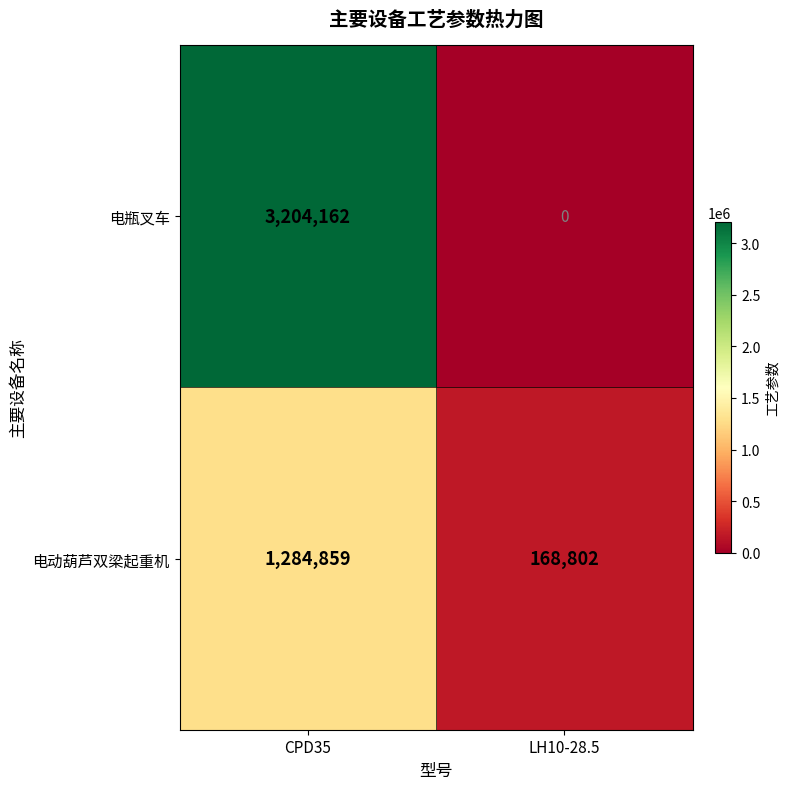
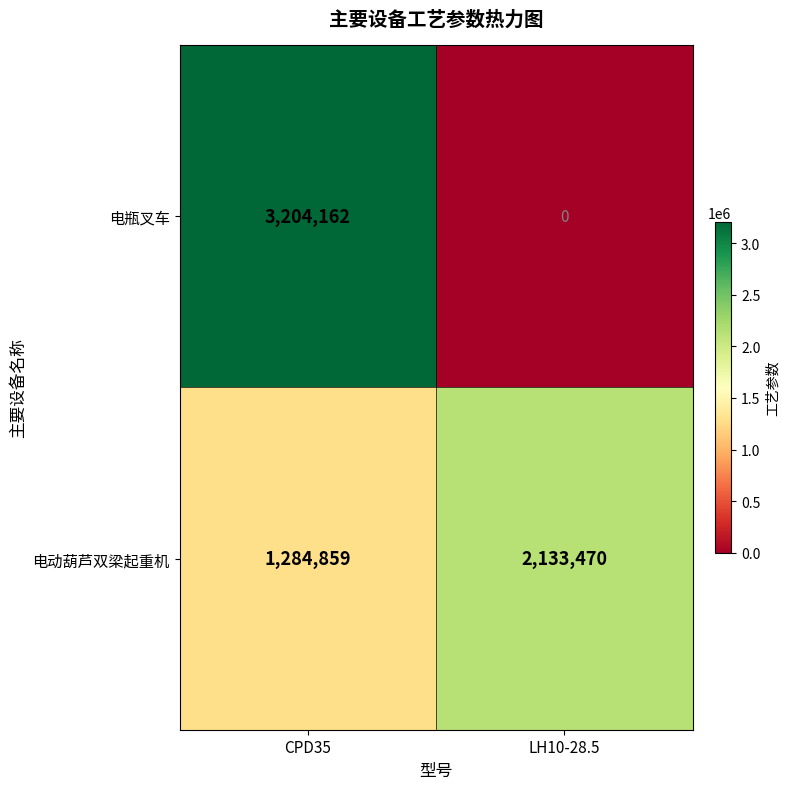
电动葫芦双梁起重机, LH10-28.5: 168,802 -> 2,133,470
